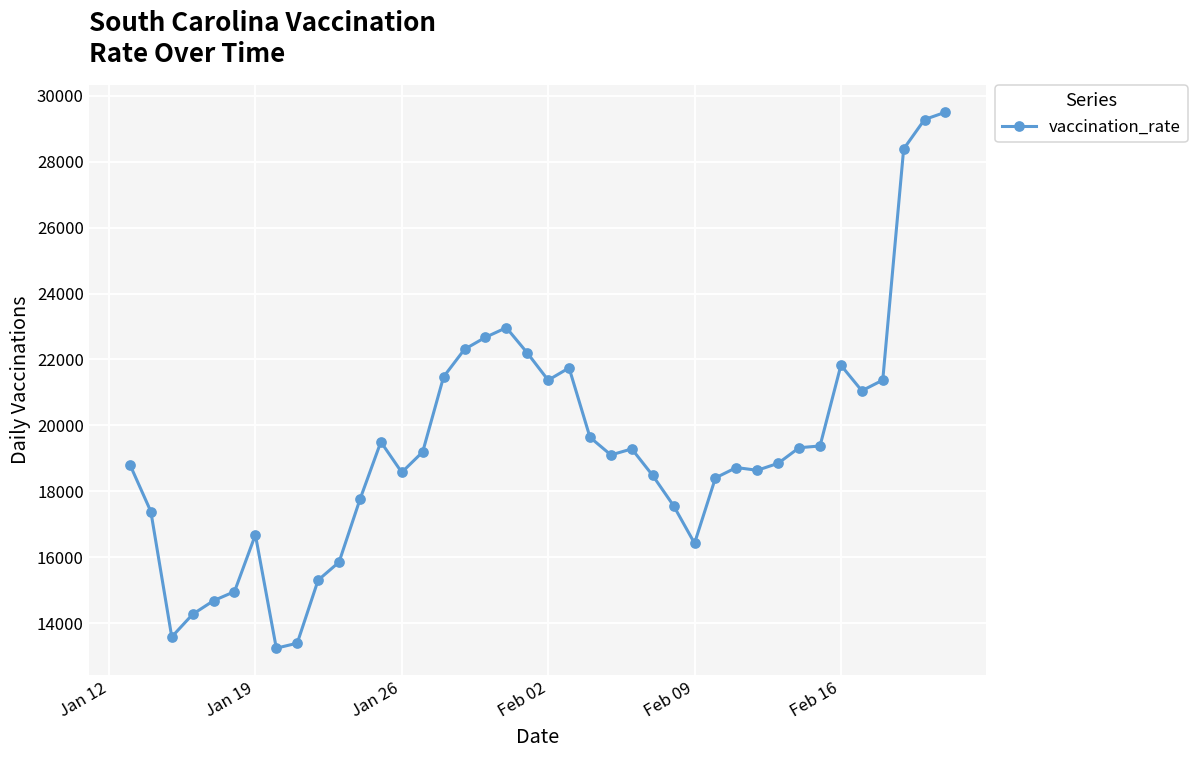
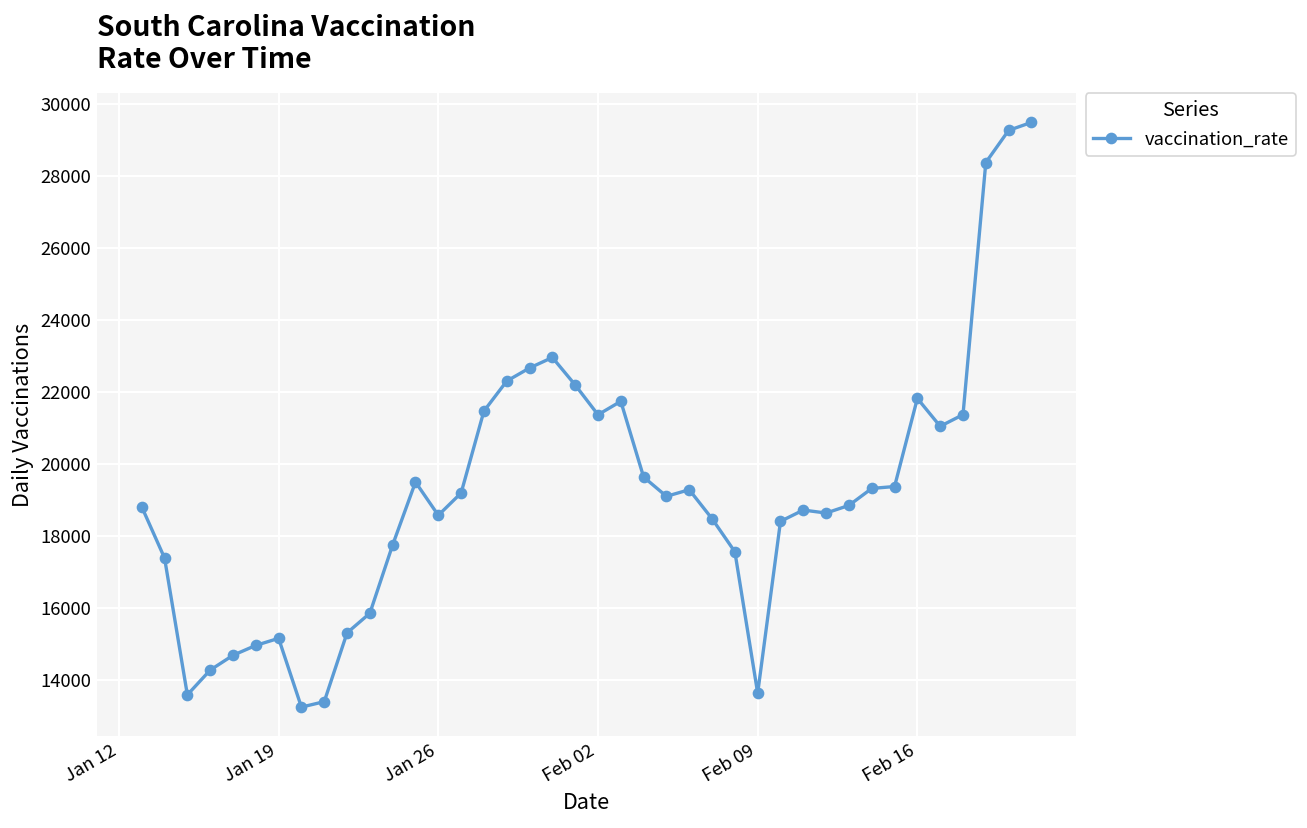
Jan 19: 16700 -> 15200
Feb 09: 16400 -> 13600
